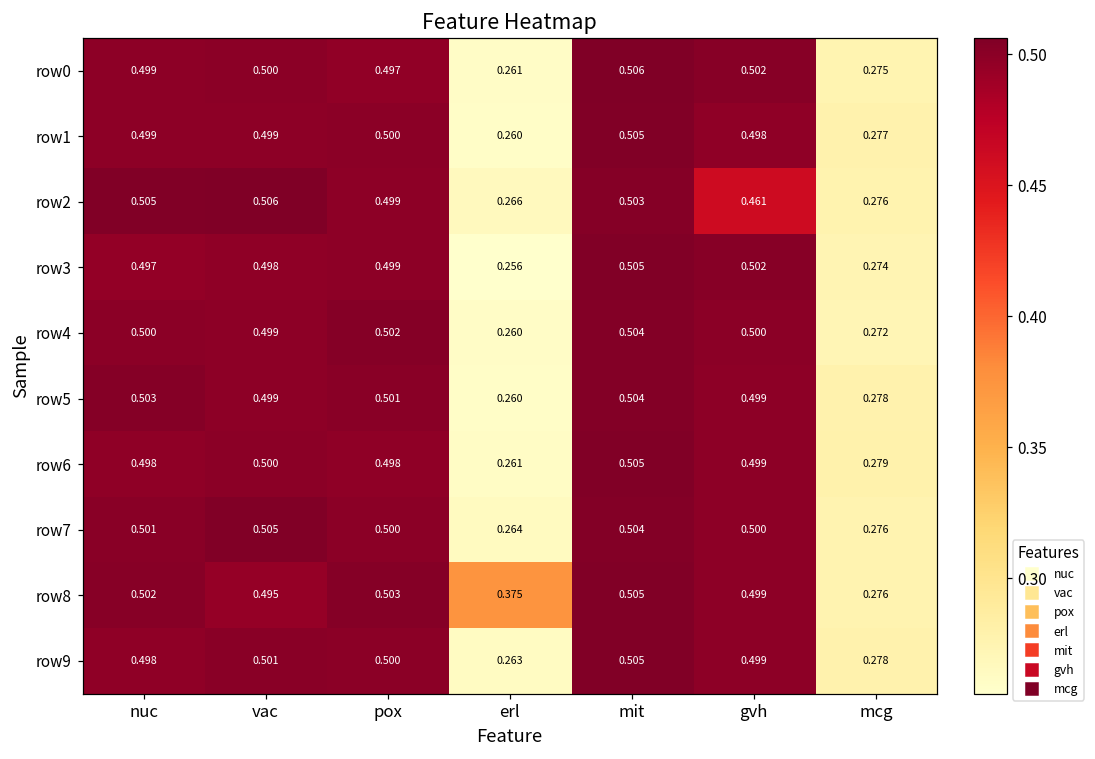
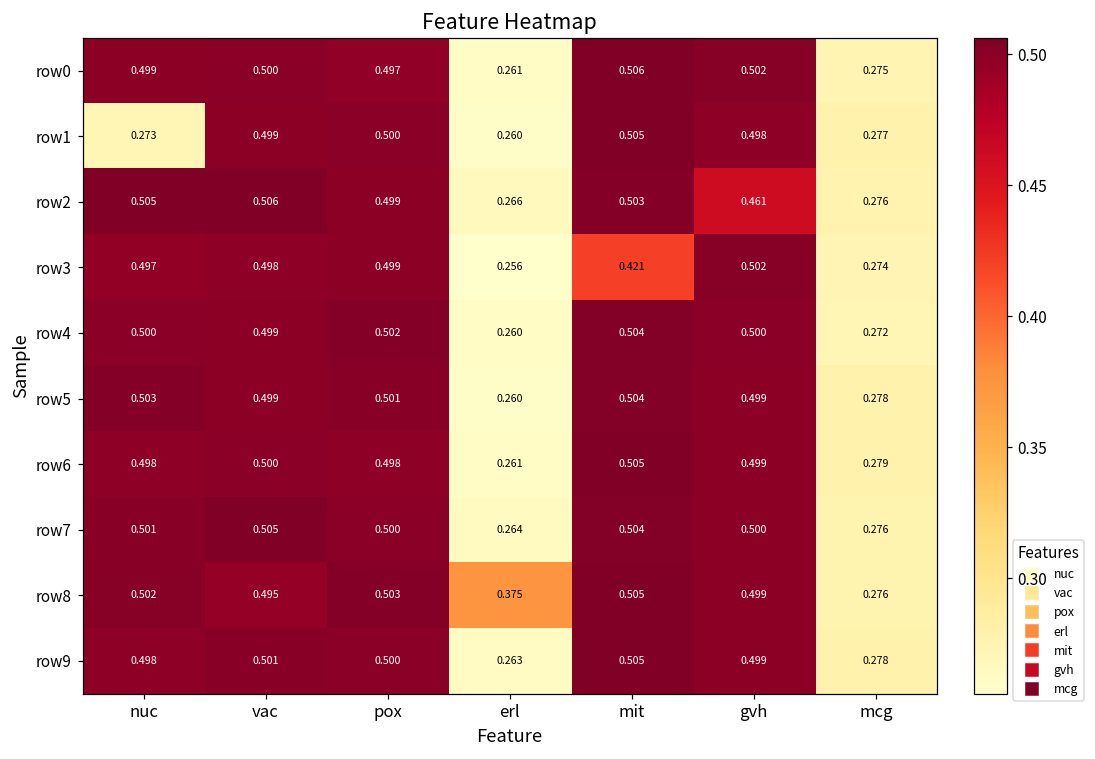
row1, nuc: 0.499 -> 0.273
row3, mit: 0.505 -> 0.421
